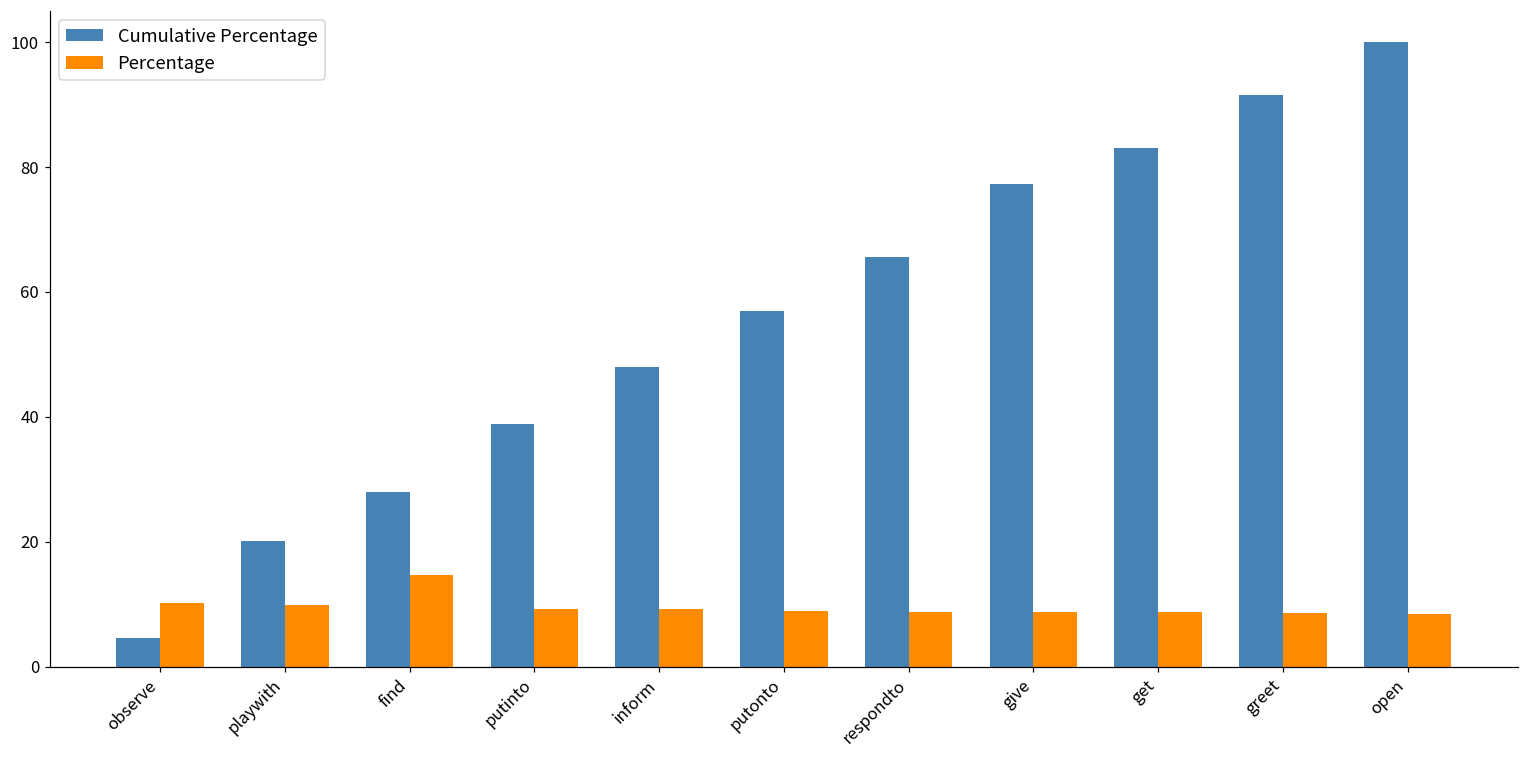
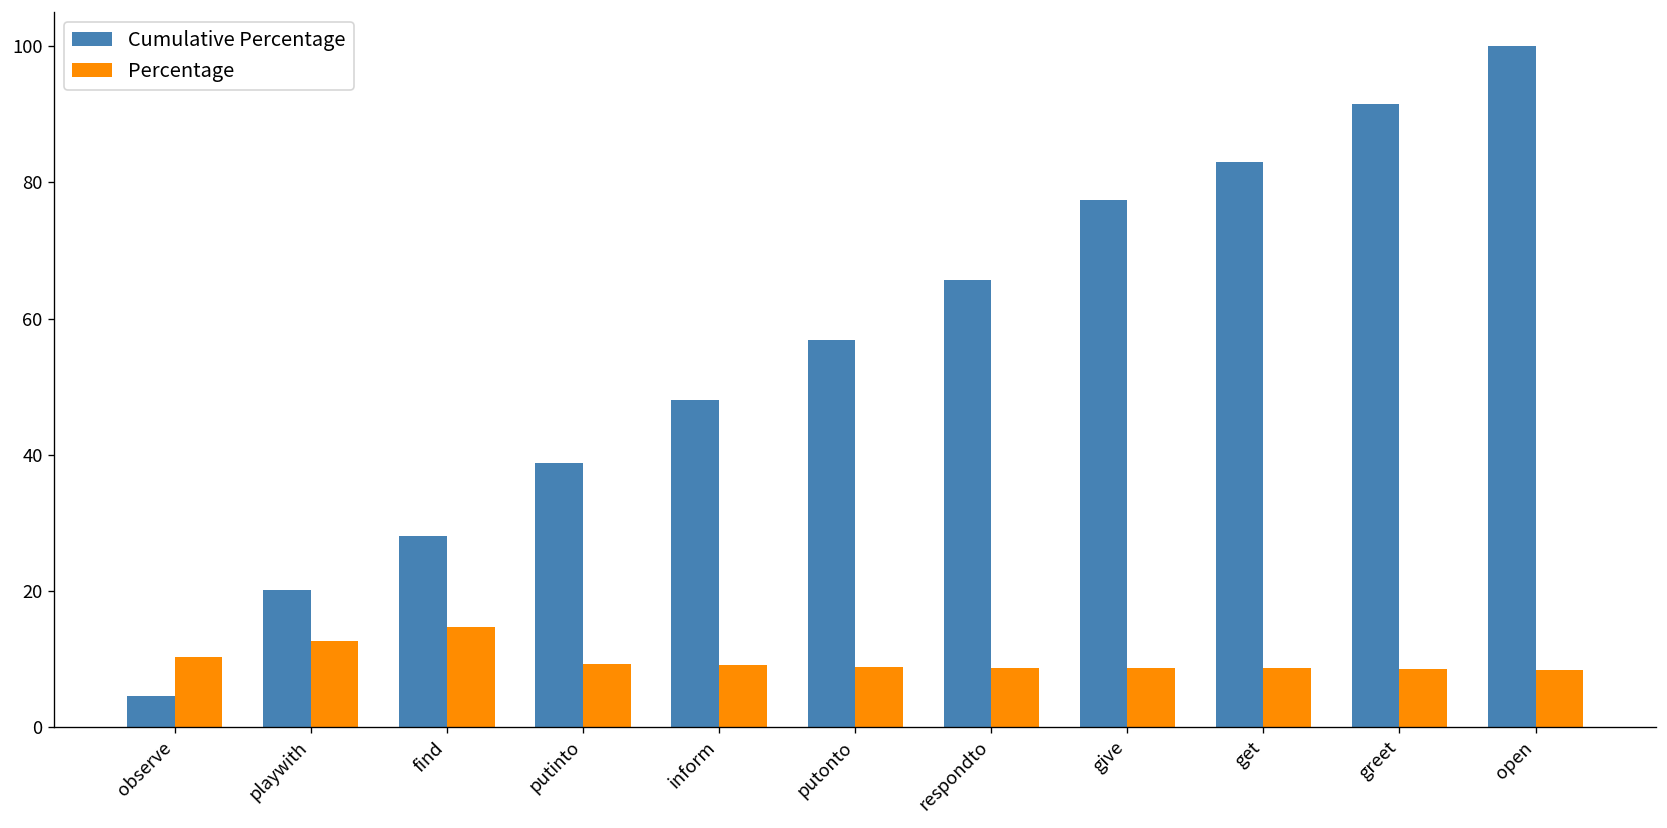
Percentage, playwith: 10 -> 13
